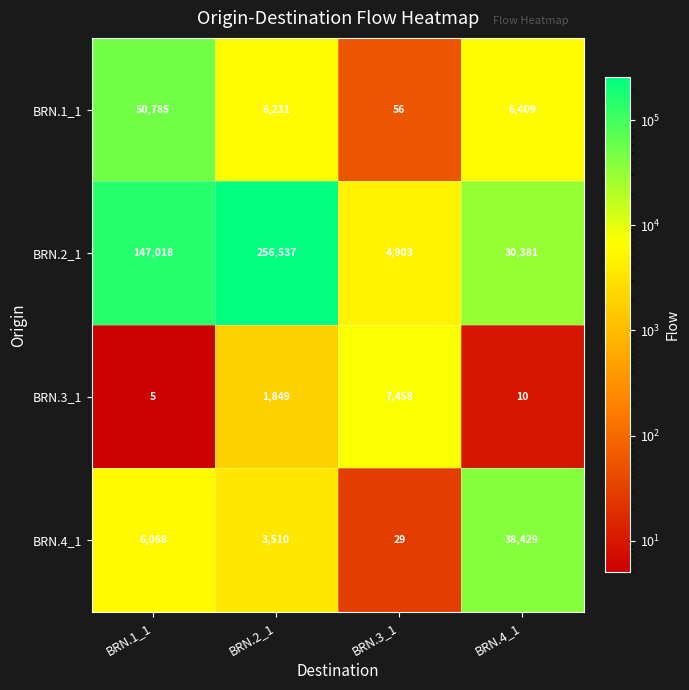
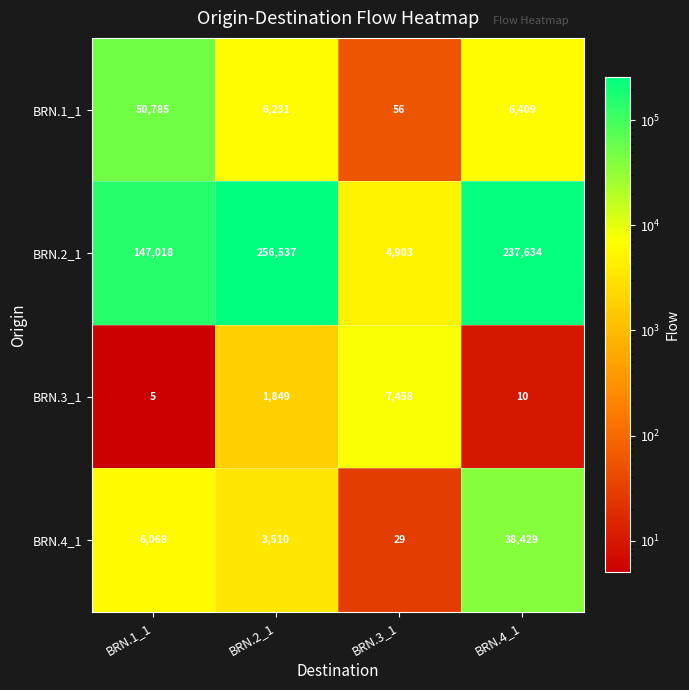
BRN.2_1, BRN.4_1: 30,381 -> 237,634
